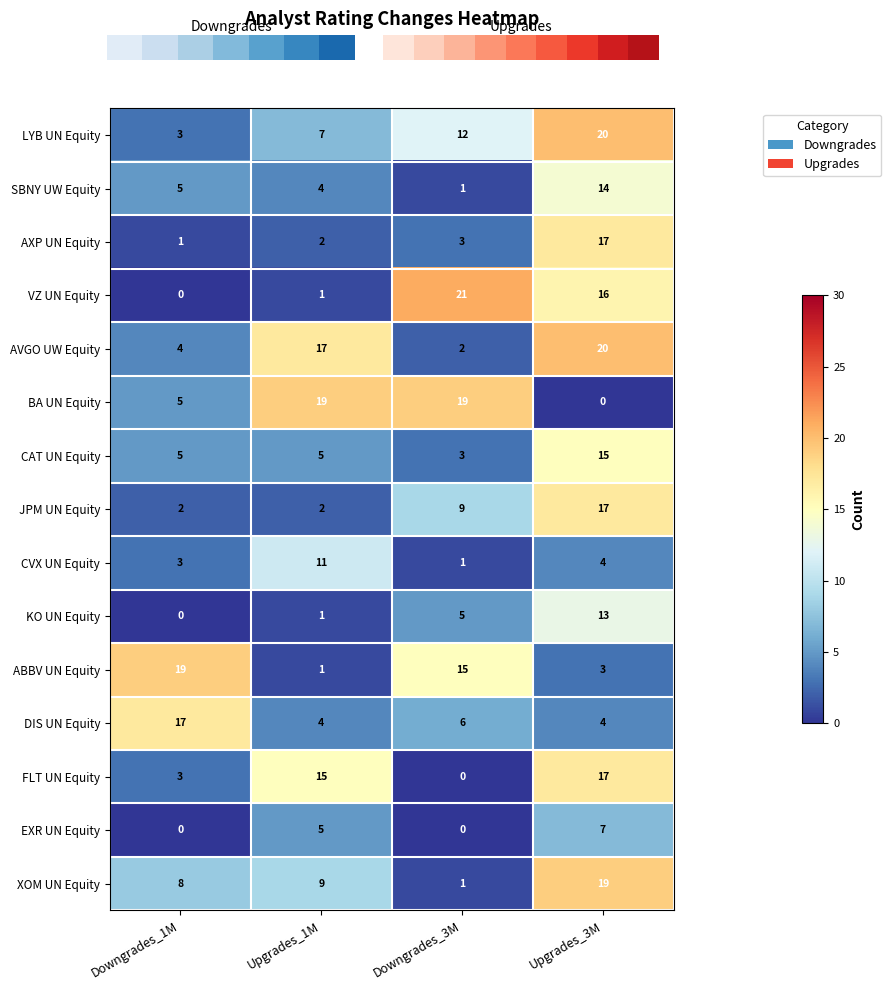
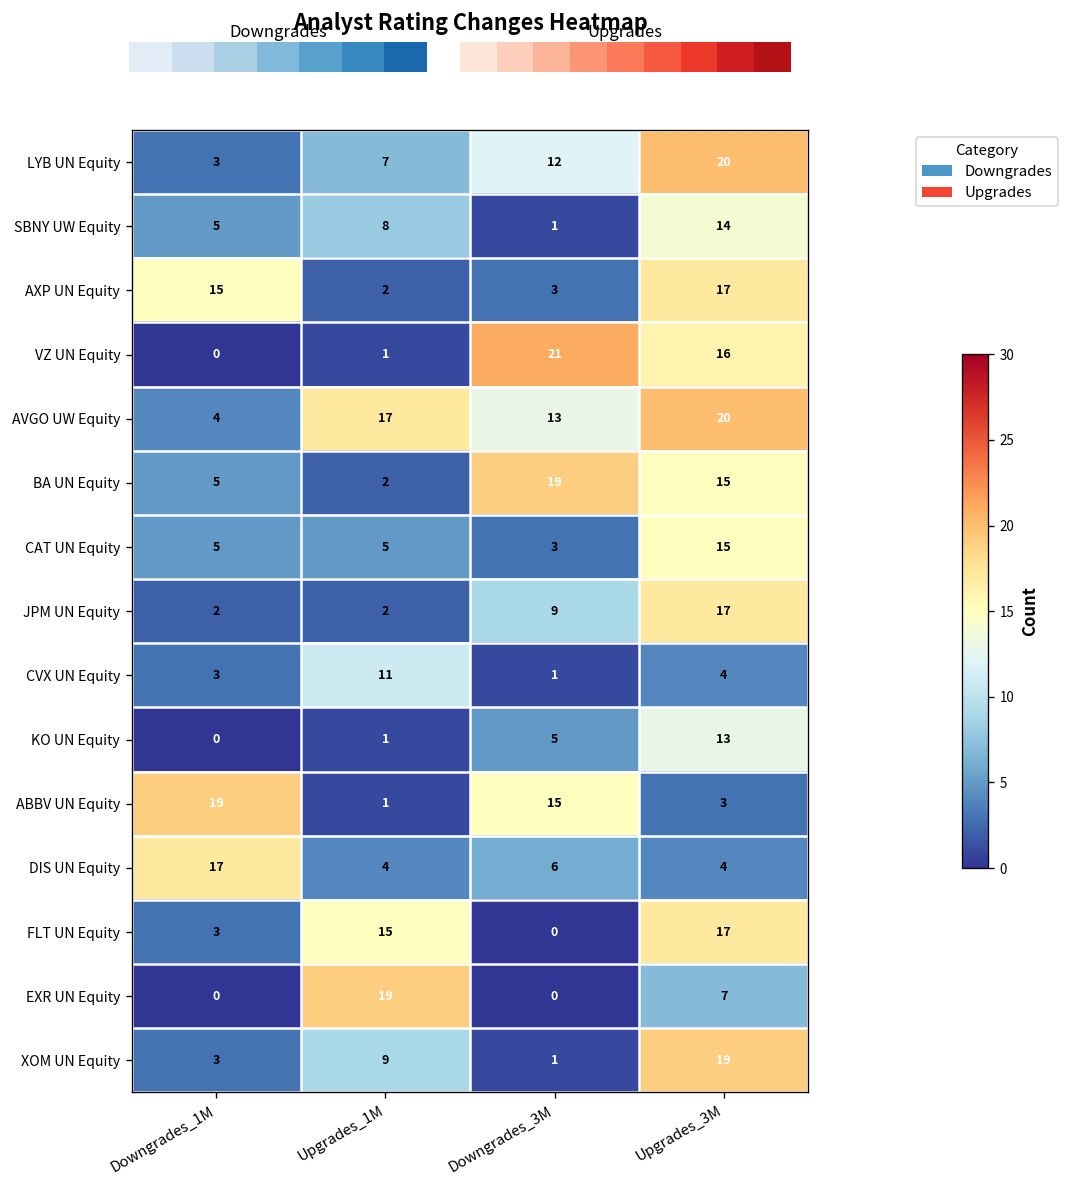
Analyst Rating Changes Heatmap, SBNY UW Equity, Upgrades_1M: 4 -> 8
Analyst Rating Changes Heatmap, AXP UN Equity, Downgrades_1M: 1 -> 15
Analyst Rating Changes Heatmap, AVGO UW Equity, Downgrades_3M: 2 -> 13
Analyst Rating Changes Heatmap, BA UN Equity, Upgrades_1M: 19 -> 2
Analyst Rating Changes Heatmap, BA UN Equity, Upgrades_3M: 0 -> 15
Analyst Rating Changes Heatmap, EXR UN Equity, Upgrades_1M: 5 -> 19
Analyst Rating Changes Heatmap, XOM UN Equity, Downgrades_1M: 8 -> 3
